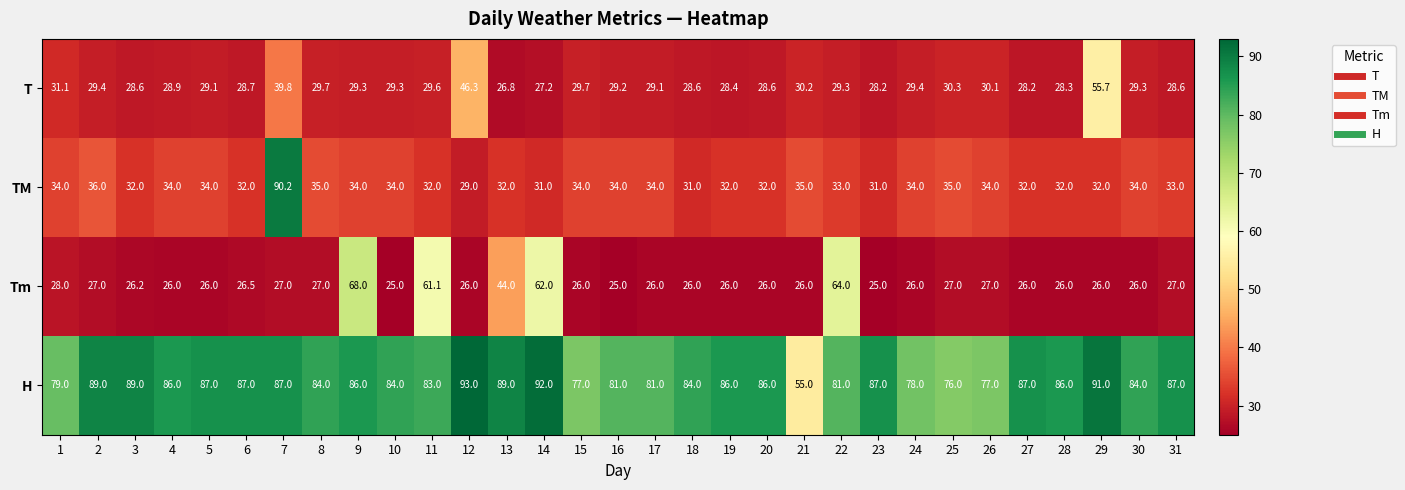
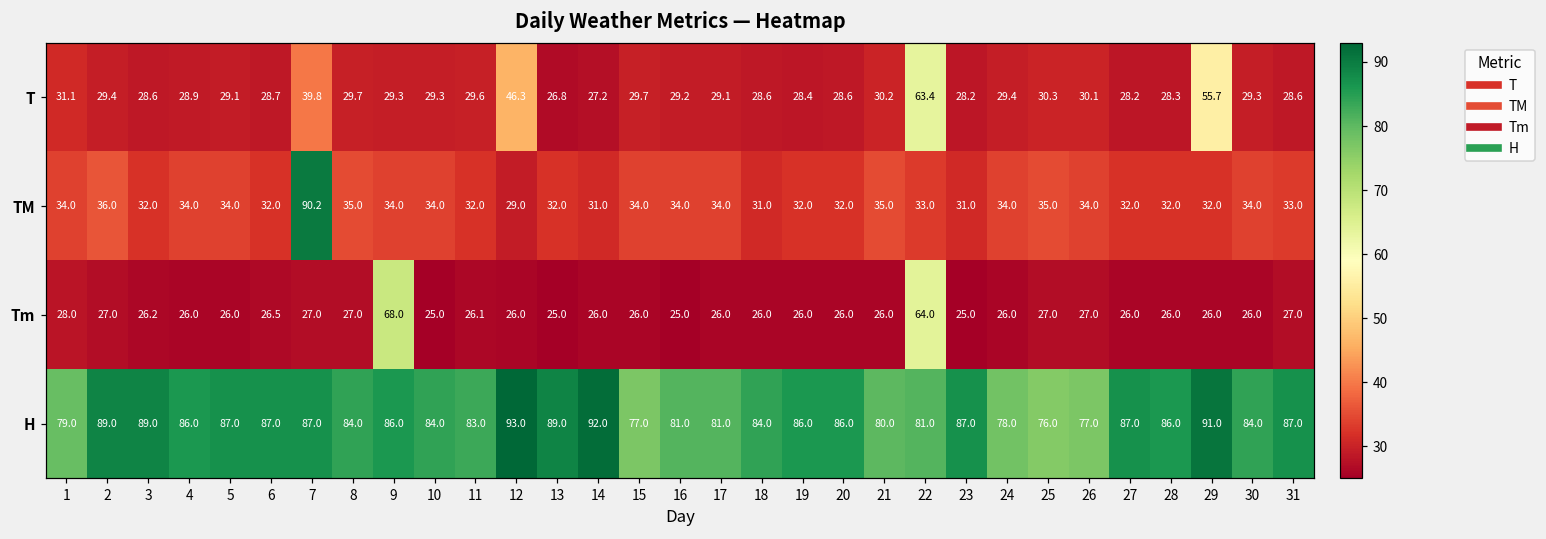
T, 22: 29.3 -> 63.4
Tm, 11: 61.1 -> 26.1
Tm, 13: 44.0 -> 25.0
Tm, 14: 62.0 -> 26.0
H, 21: 55.0 -> 80.0
